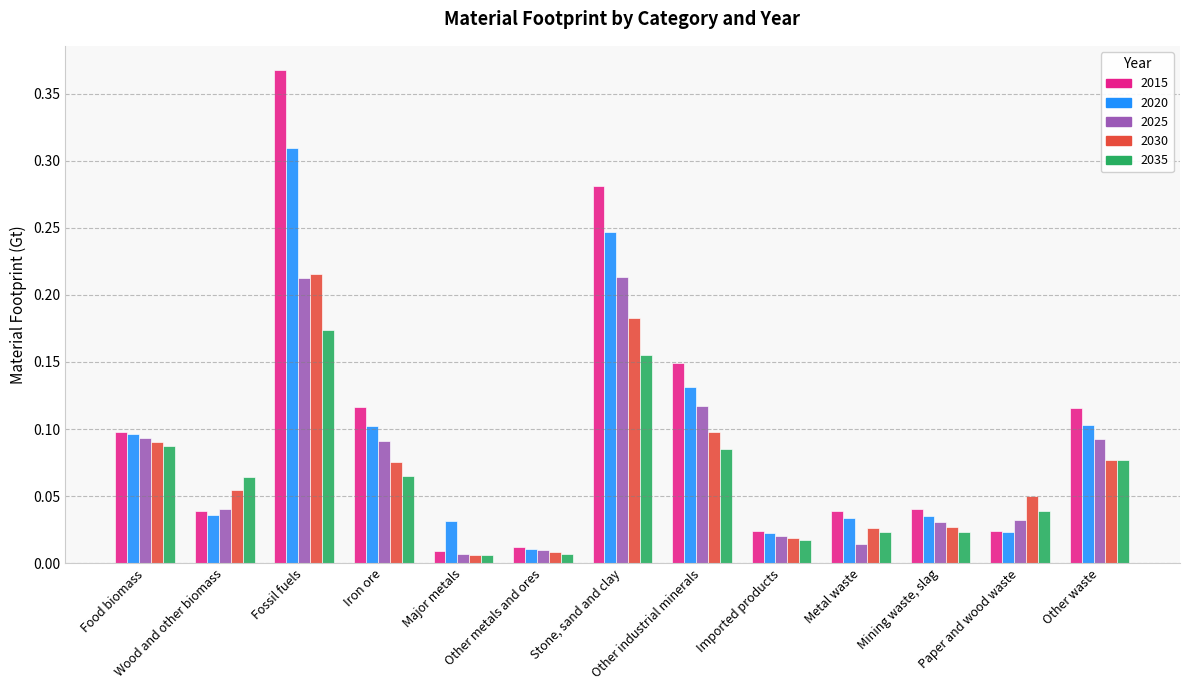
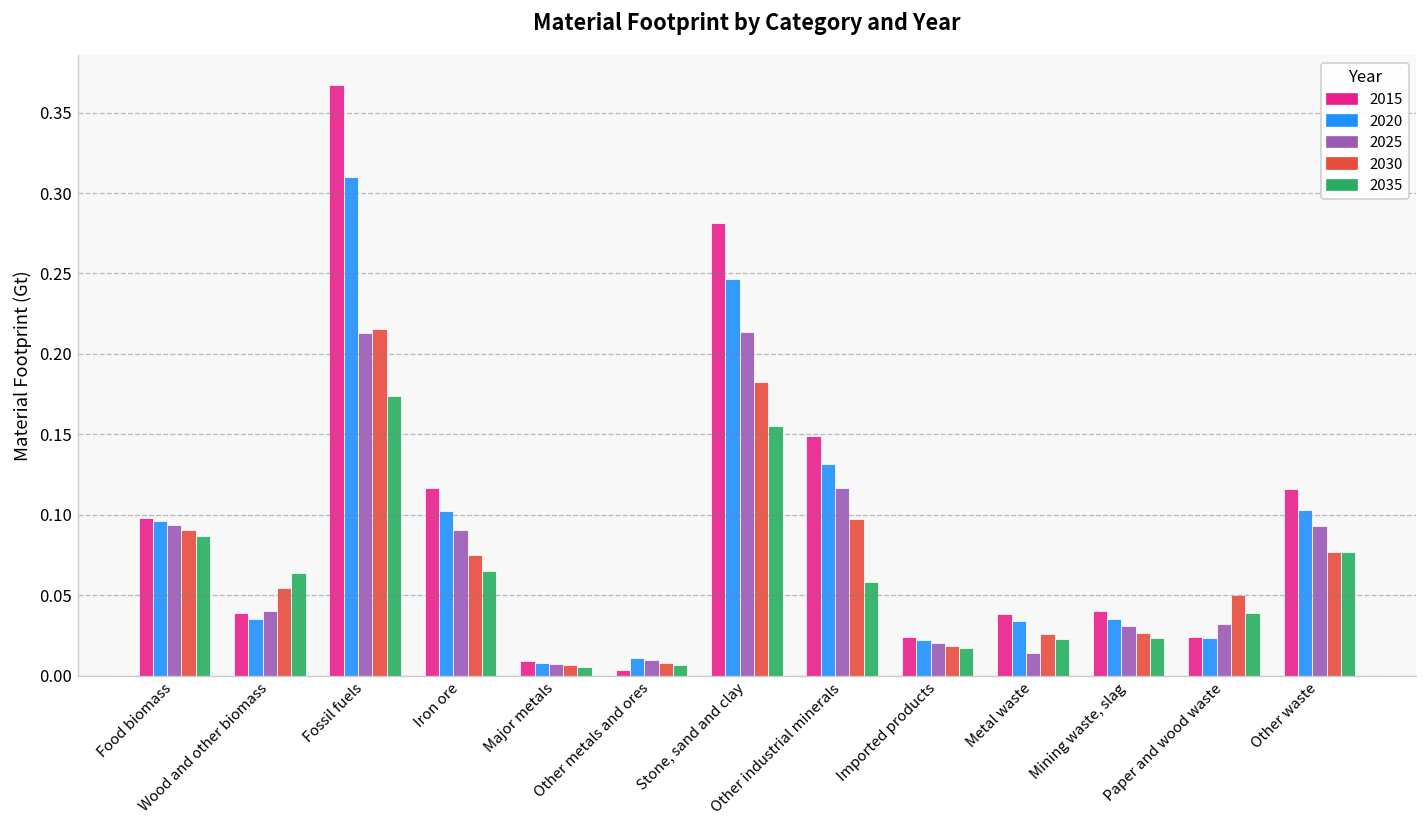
2020, Major metals: 0.032 -> 0.008
2015, Other metals and ores: 0.012 -> 0.004
2035, Other industrial minerals: 0.085 -> 0.058
